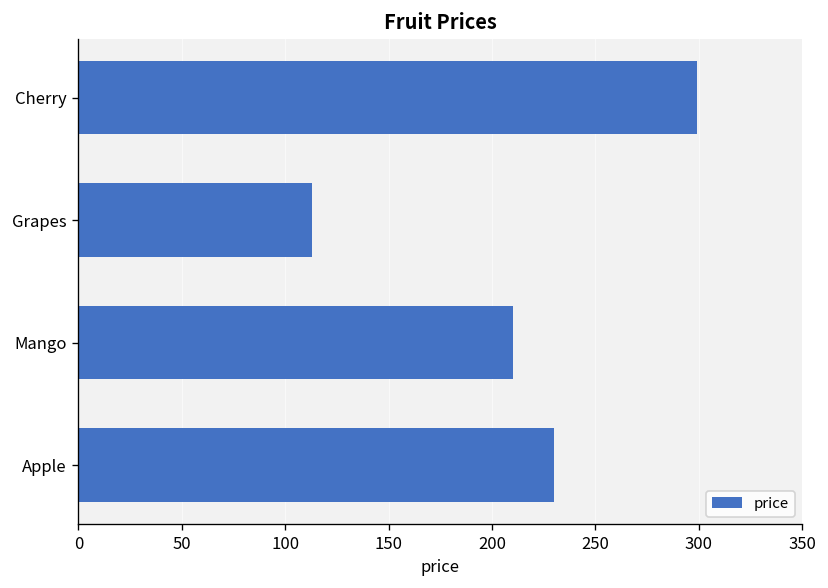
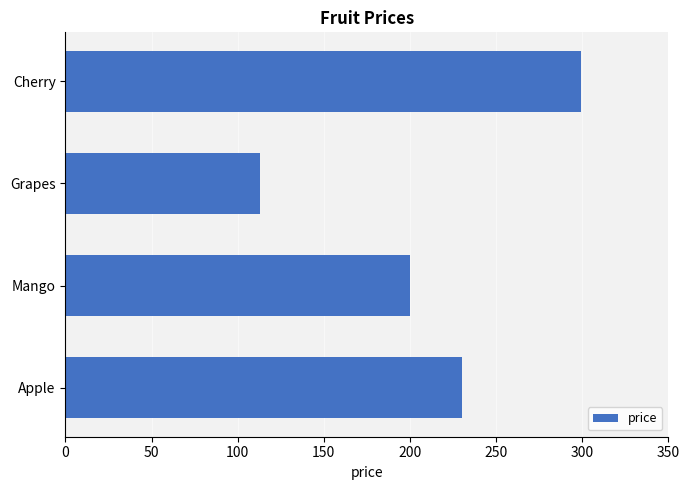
Mango: 210 -> 200
